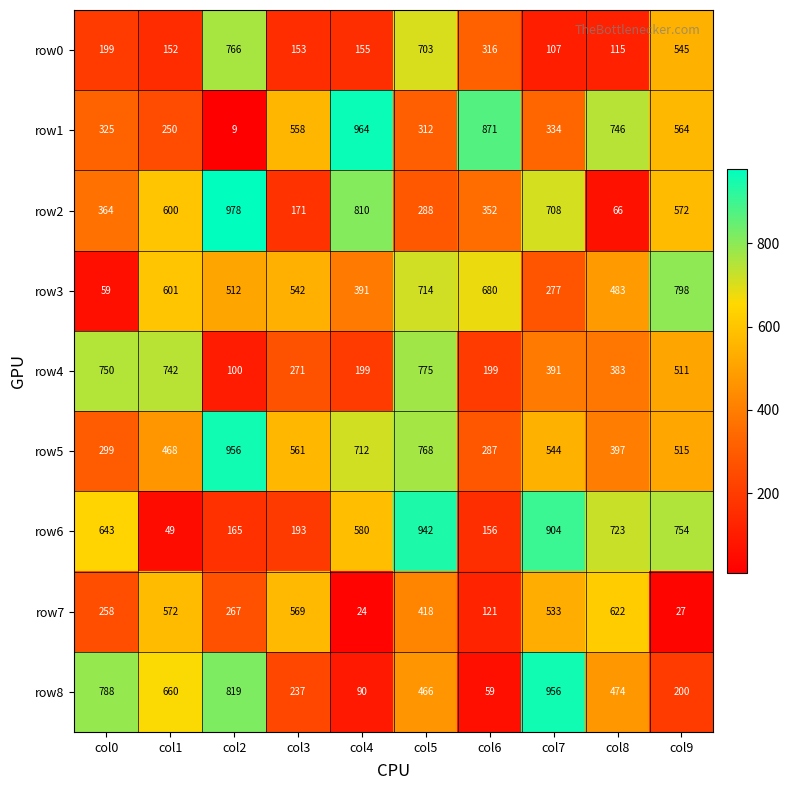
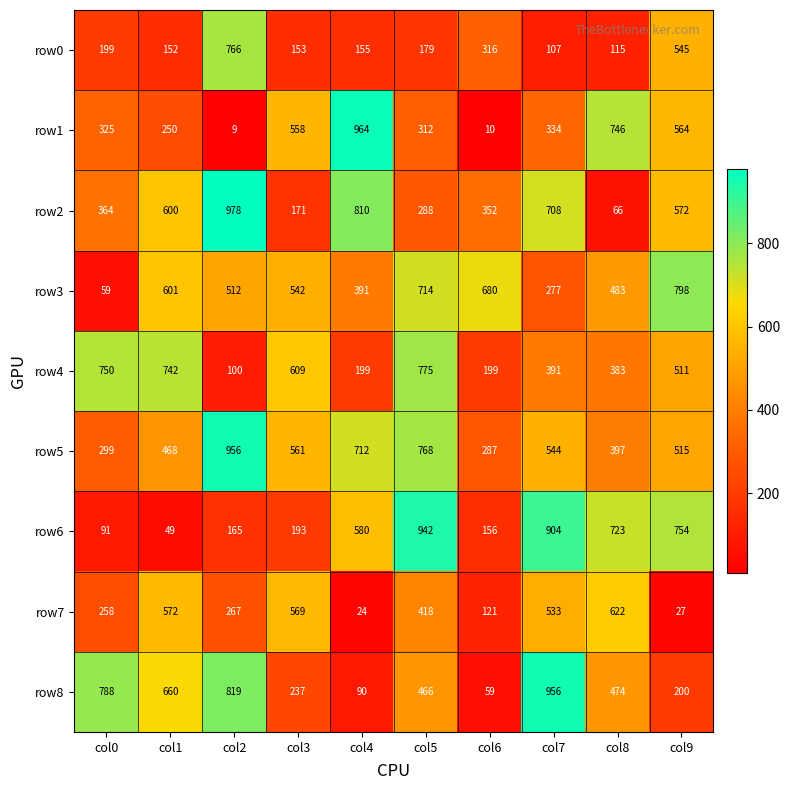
row0, col5: 703 -> 179
row1, col6: 871 -> 10
row4, col3: 271 -> 609
row6, col0: 643 -> 91
